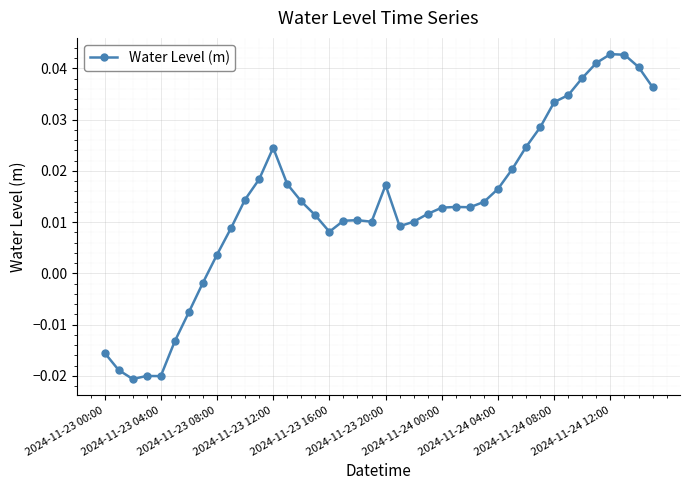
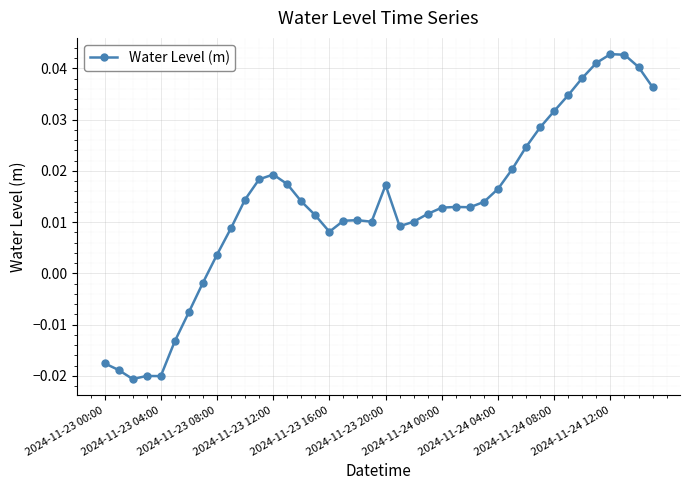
2024-11-23 00:00: -0.015 -> -0.018
2024-11-23 12:00: 0.025 -> 0.019
2024-11-24 08:00: 0.033 -> 0.032
